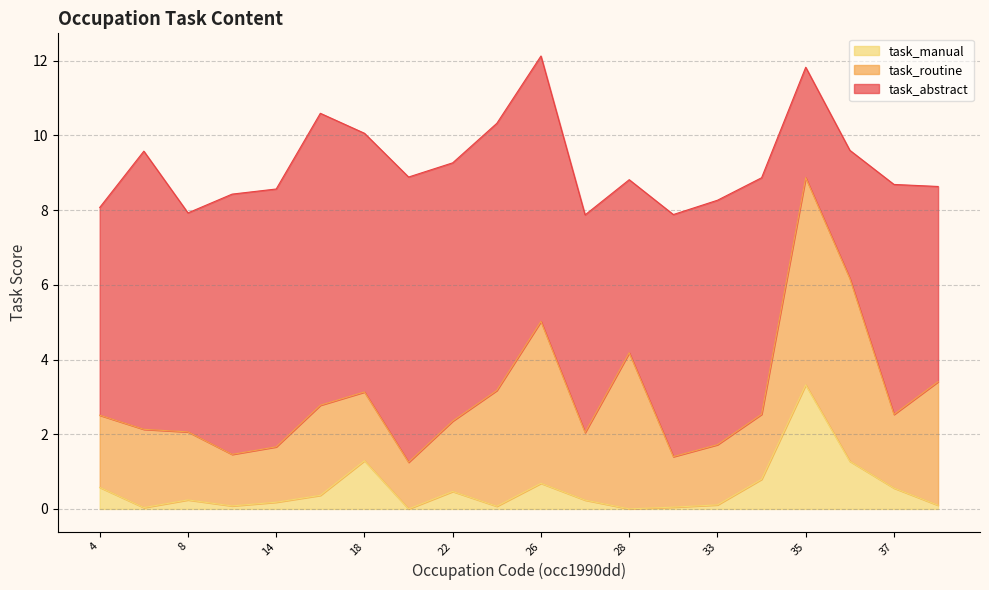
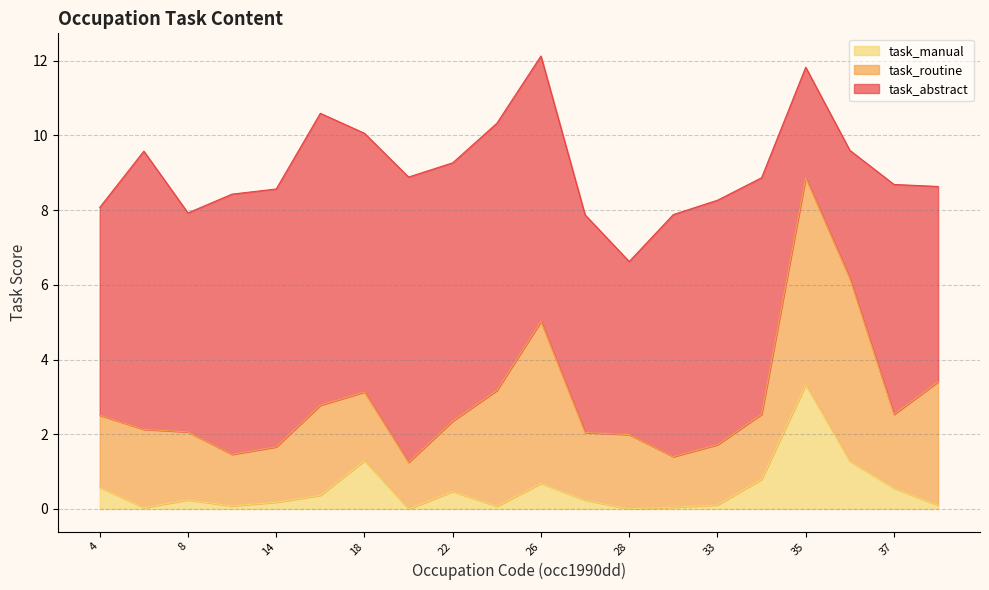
task_routine, 28: 4.2 -> 2.0
